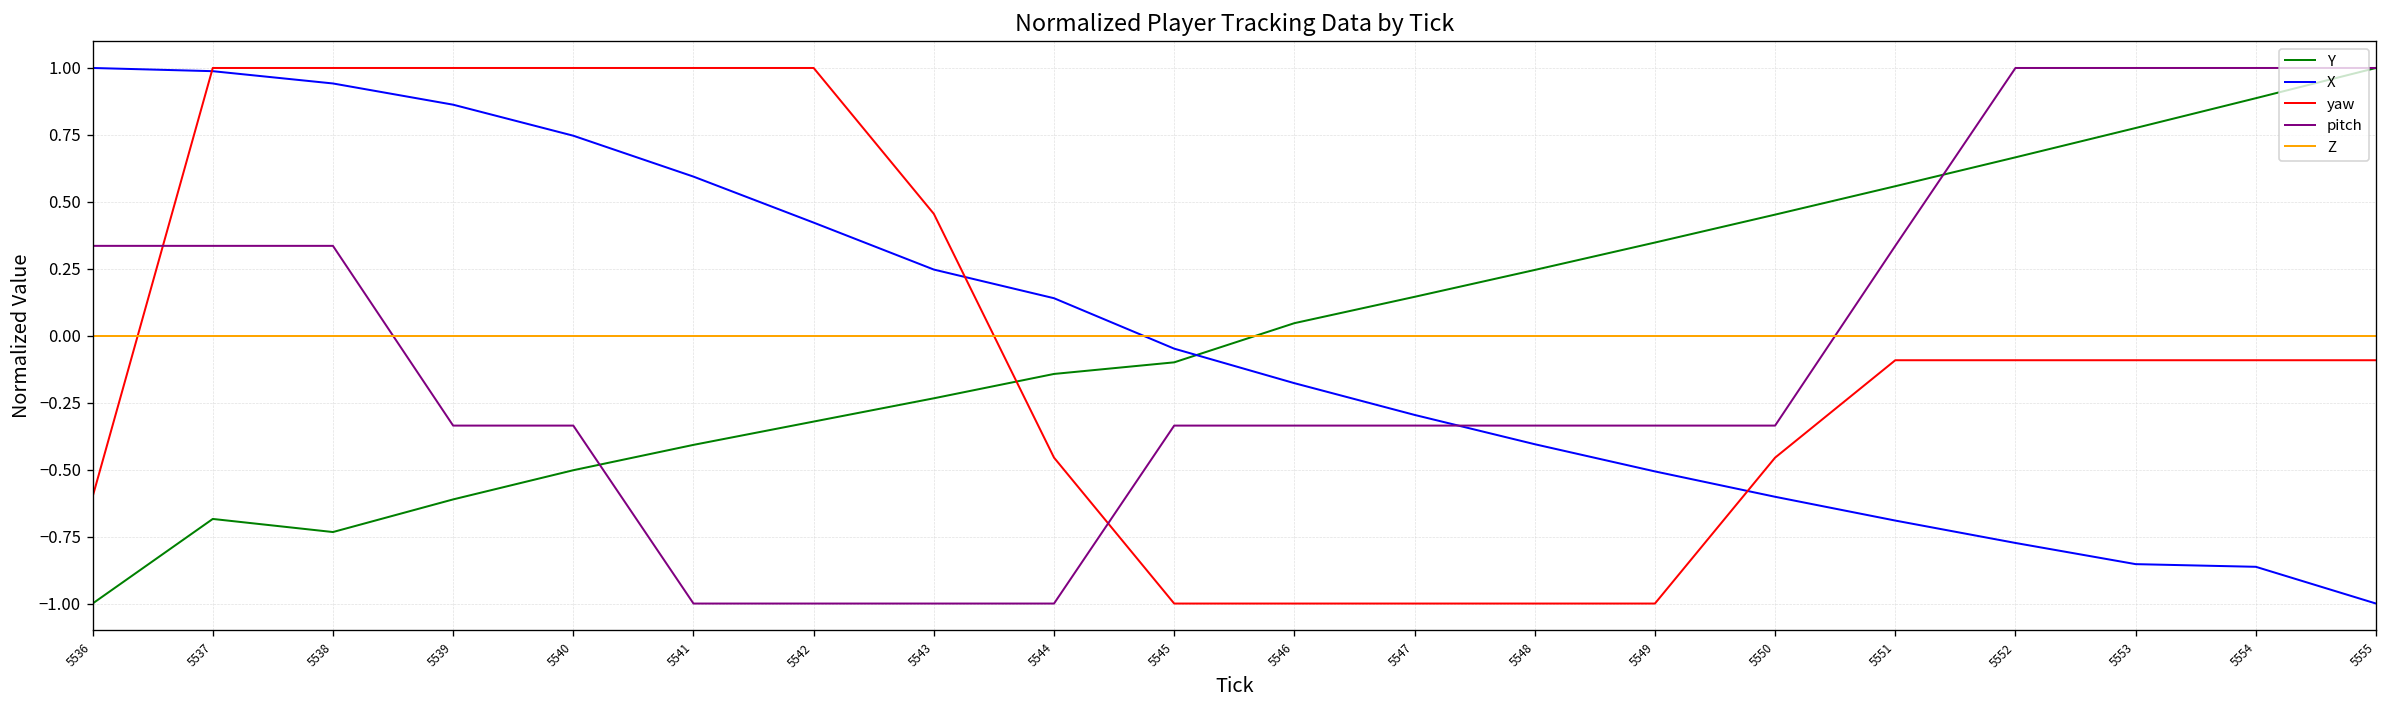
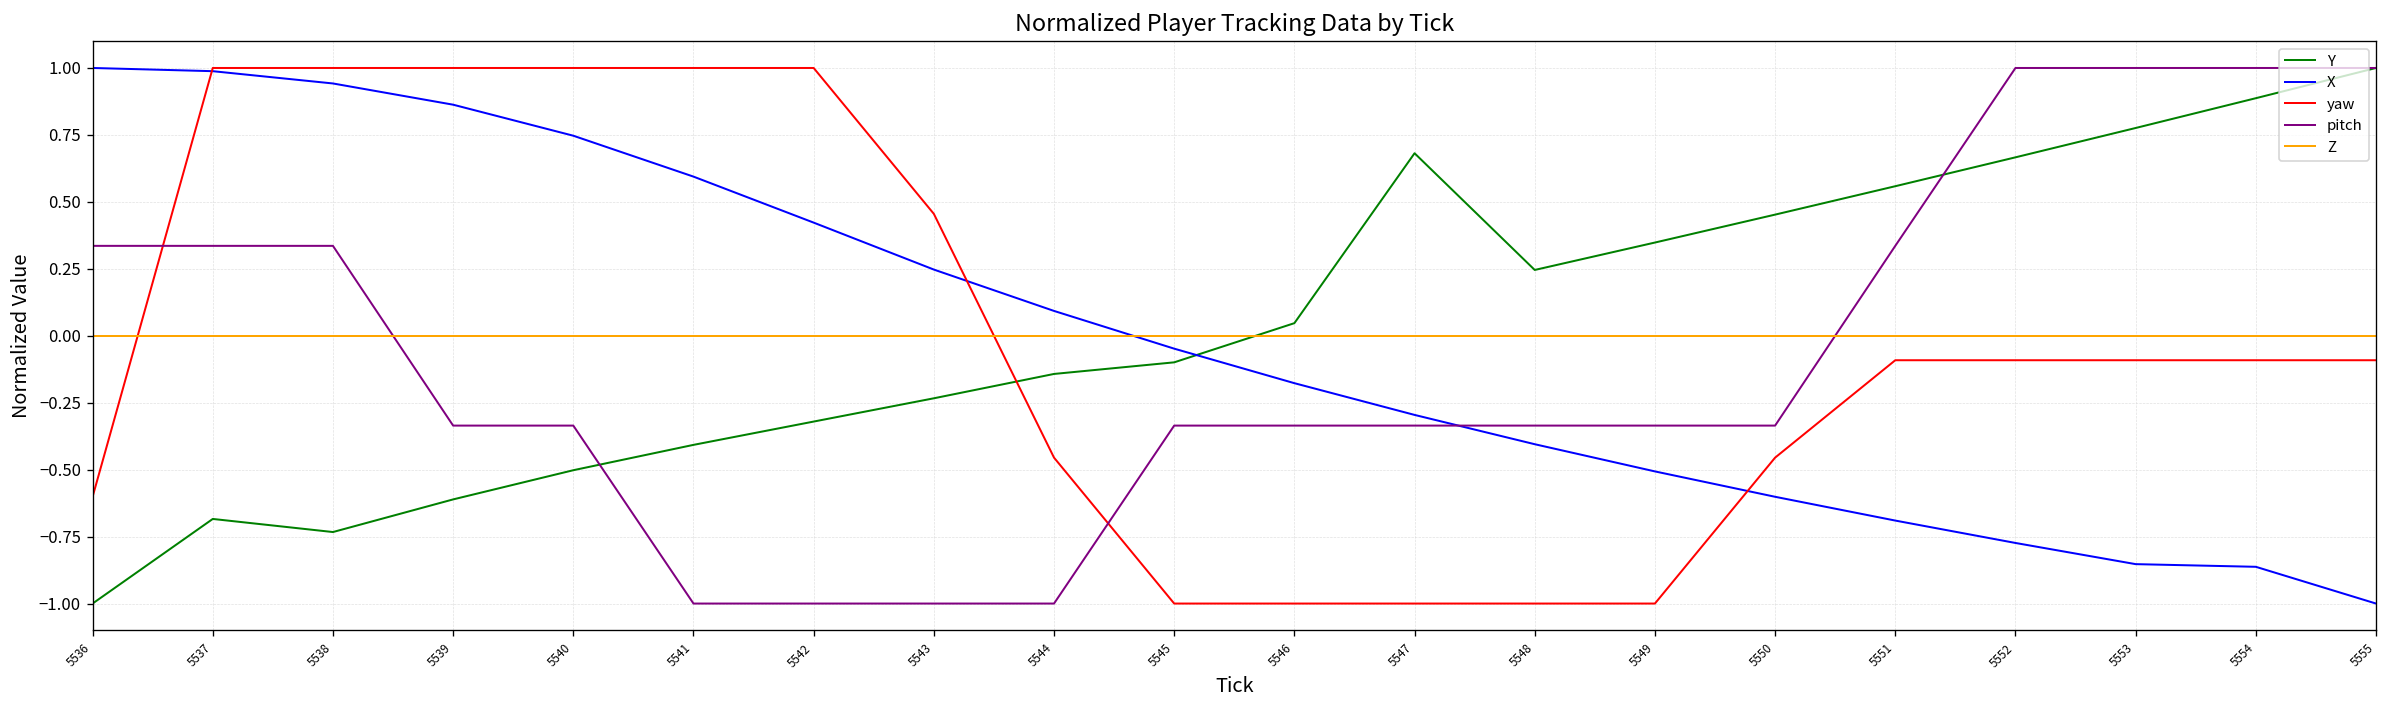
X, 5544: 0.14 -> 0.09
Y, 5547: 0.15 -> 0.68
